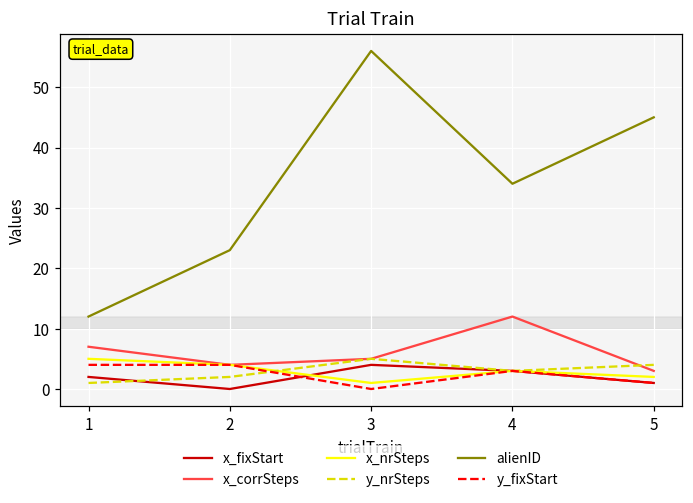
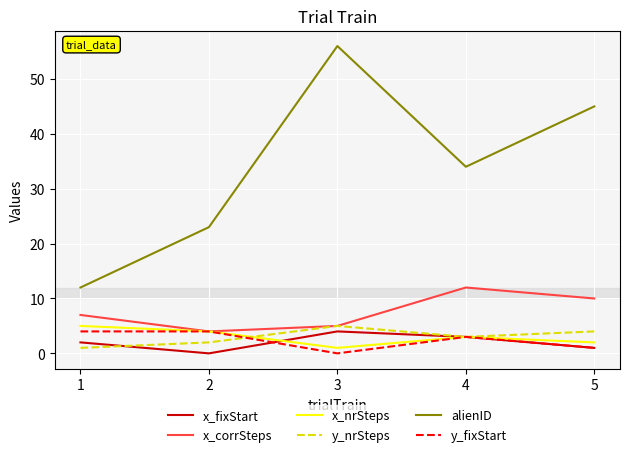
x_corrSteps, 5: 3 -> 10
